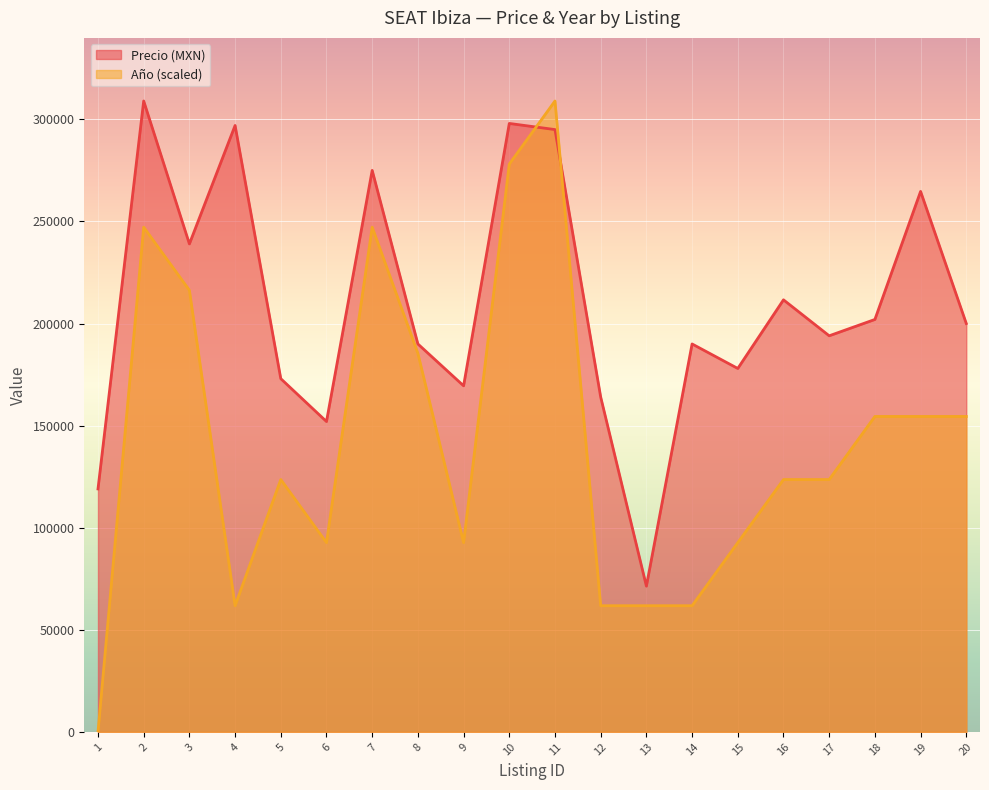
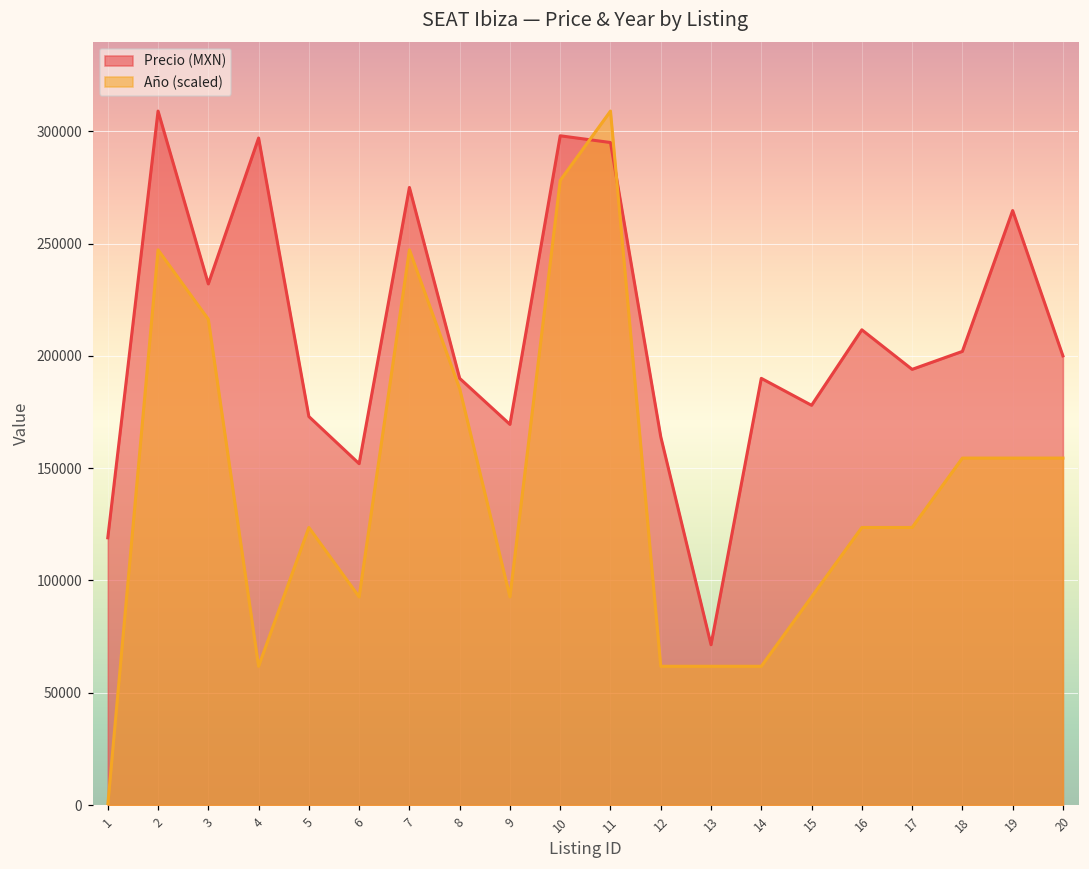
Precio (MXN), 3: 239000 -> 232000
